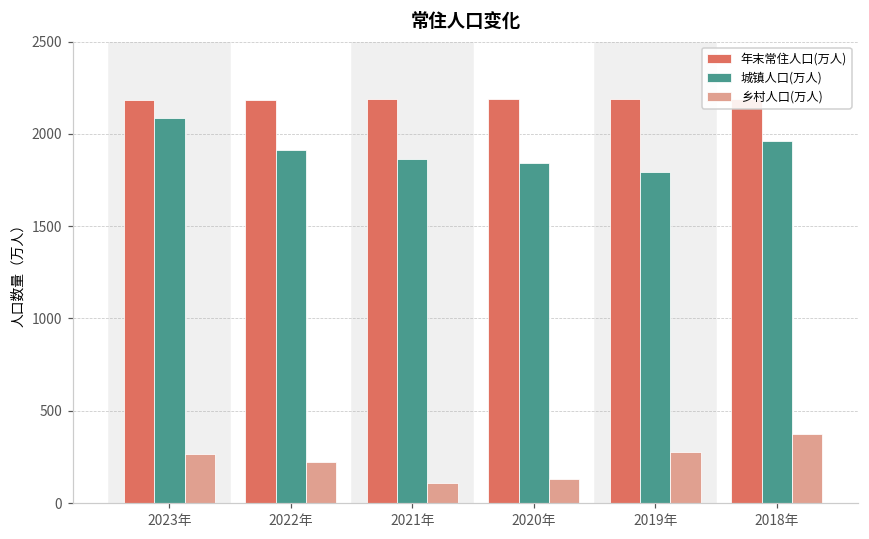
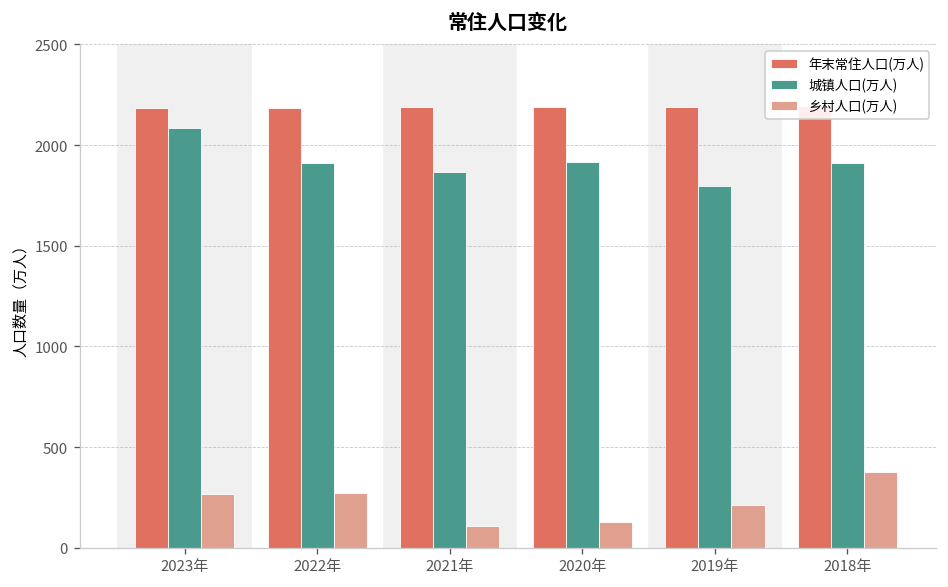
乡村人口(万人), 2022年: 220 -> 270
城镇人口(万人), 2020年: 1840 -> 1920
乡村人口(万人), 2019年: 280 -> 210
城镇人口(万人), 2018年: 1960 -> 1910
